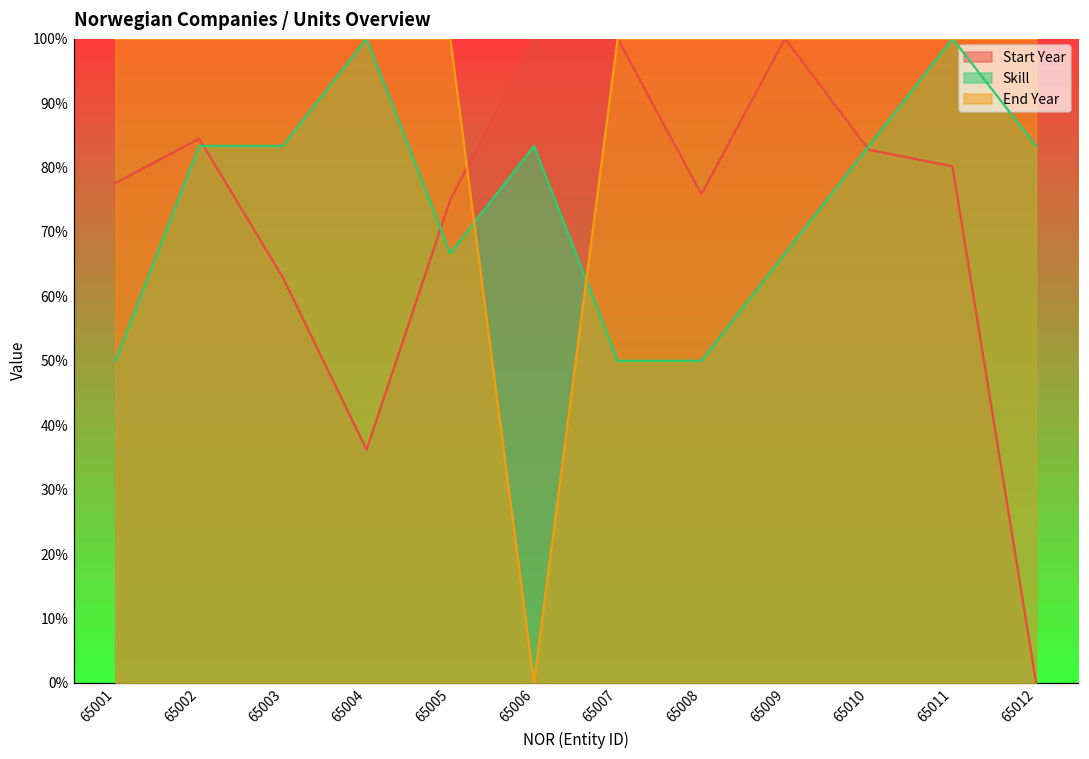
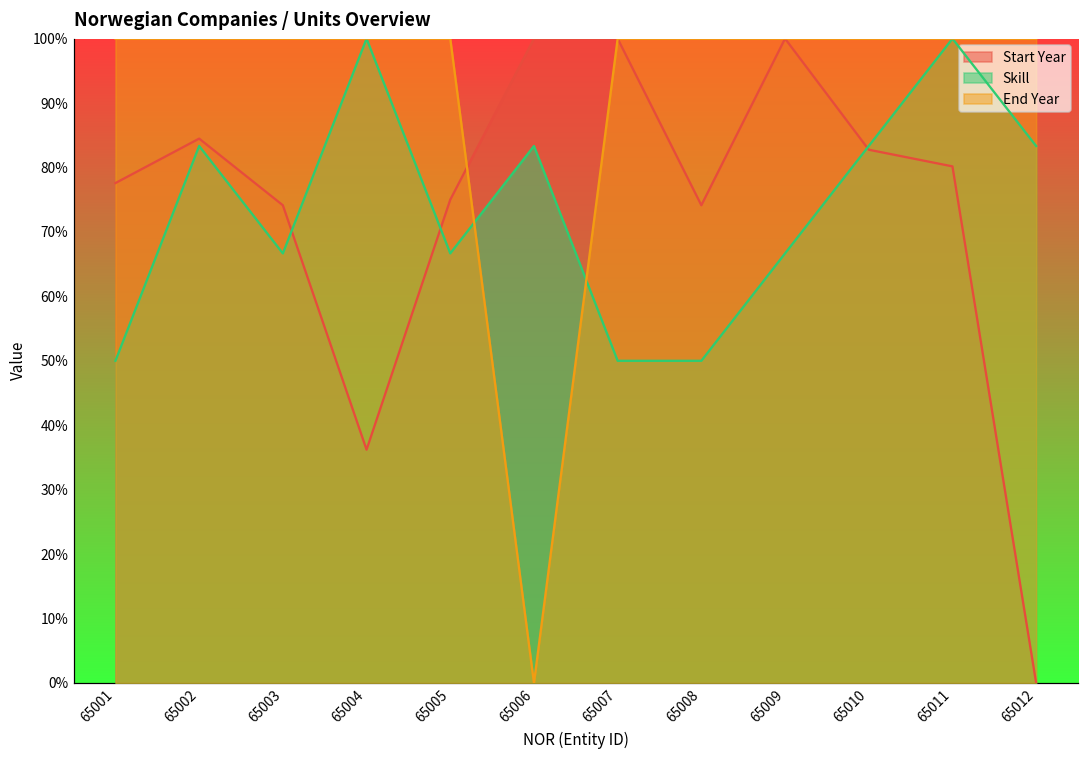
Start Year, 65003: 63% -> 74%
Skill, 65003: 83% -> 67%
Start Year, 65008: 76% -> 74%
